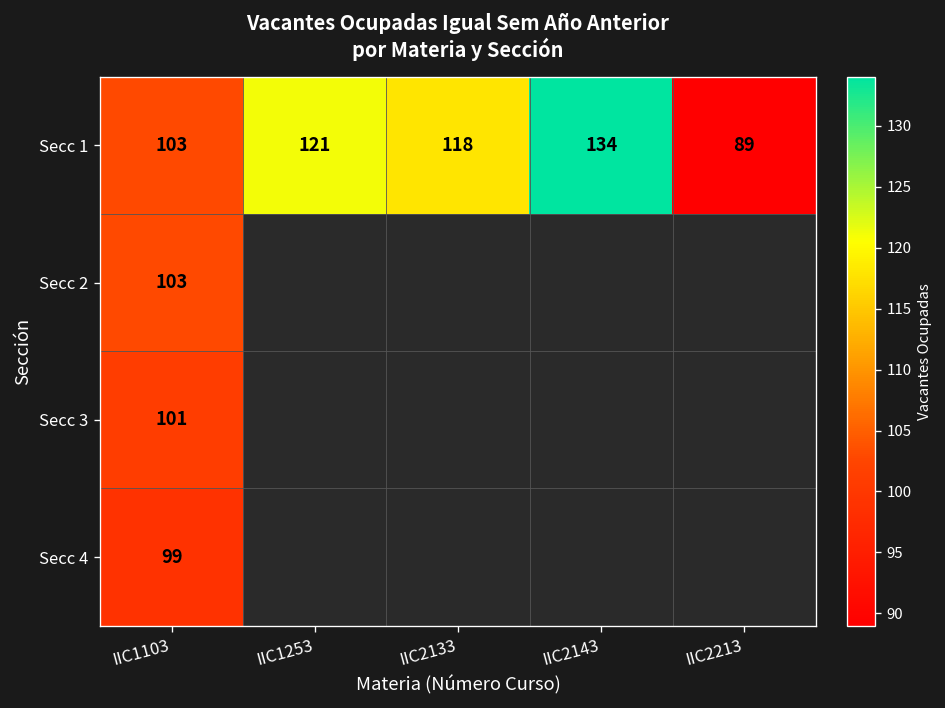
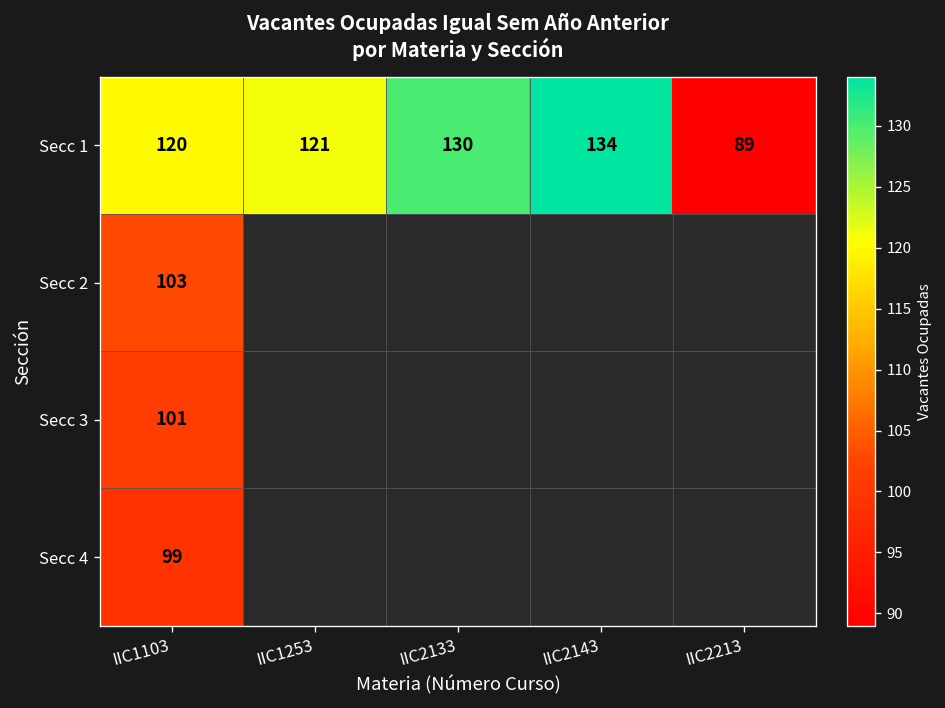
Secc 1, IIC1103: 103 -> 120
Secc 1, IIC2133: 118 -> 130
